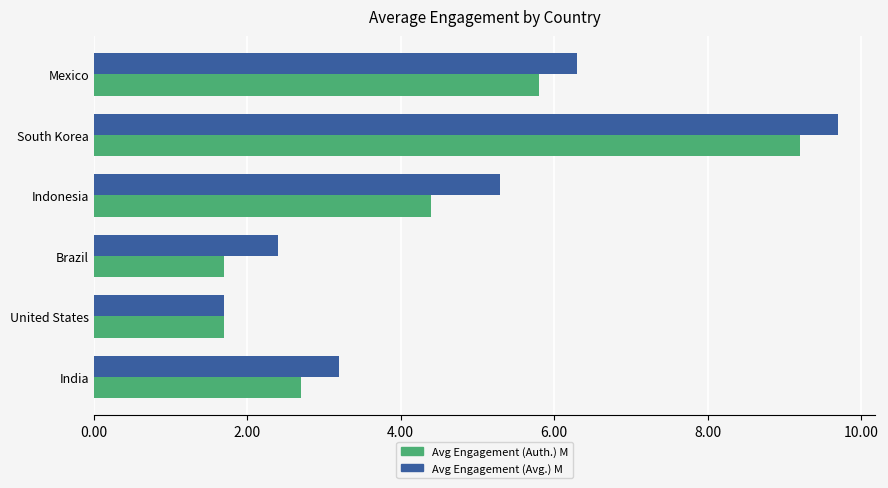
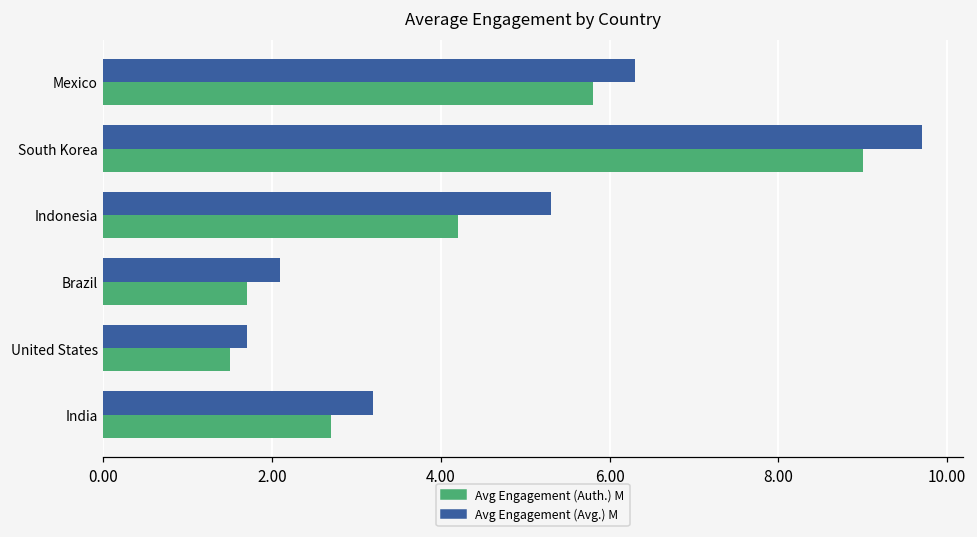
Avg Engagement (Auth.) M, South Korea: 9.2 -> 9.0
Avg Engagement (Auth.) M, Indonesia: 4.4 -> 4.2
Avg Engagement (Avg.) M, Brazil: 2.4 -> 2.1
Avg Engagement (Auth.) M, United States: 1.7 -> 1.5
